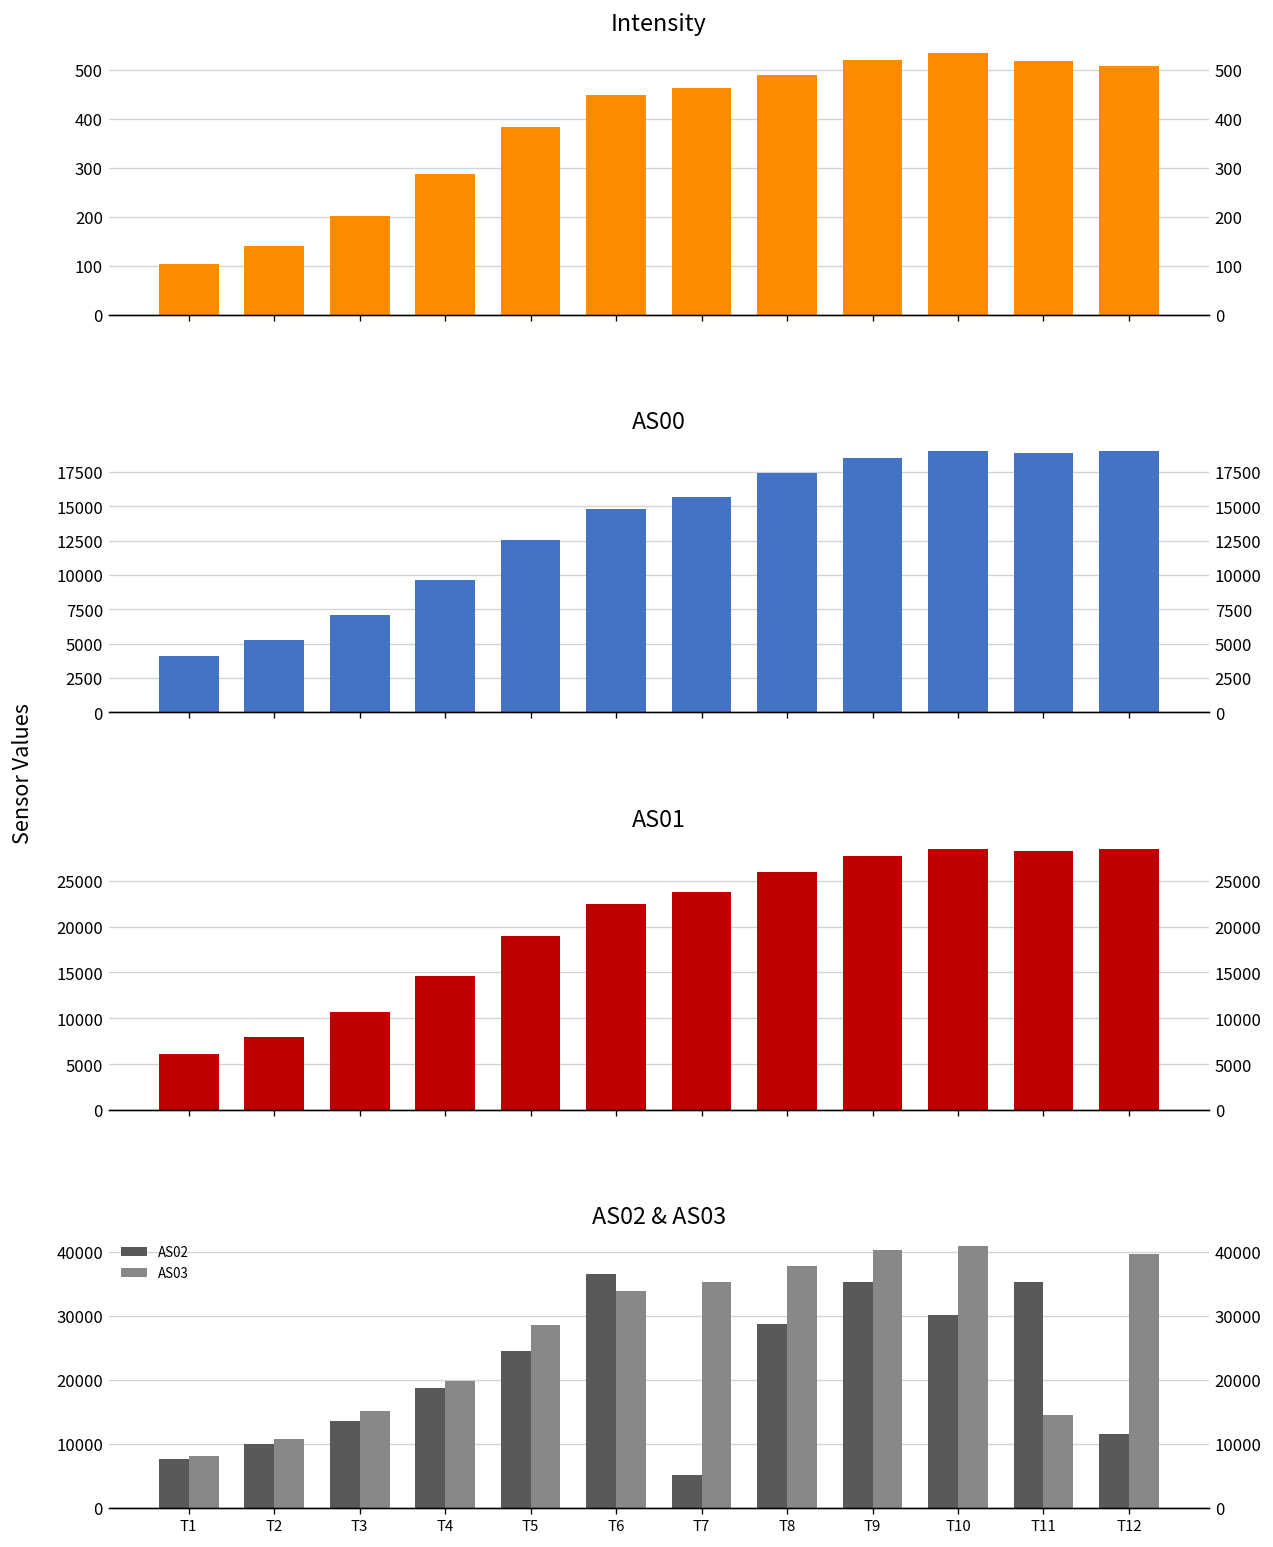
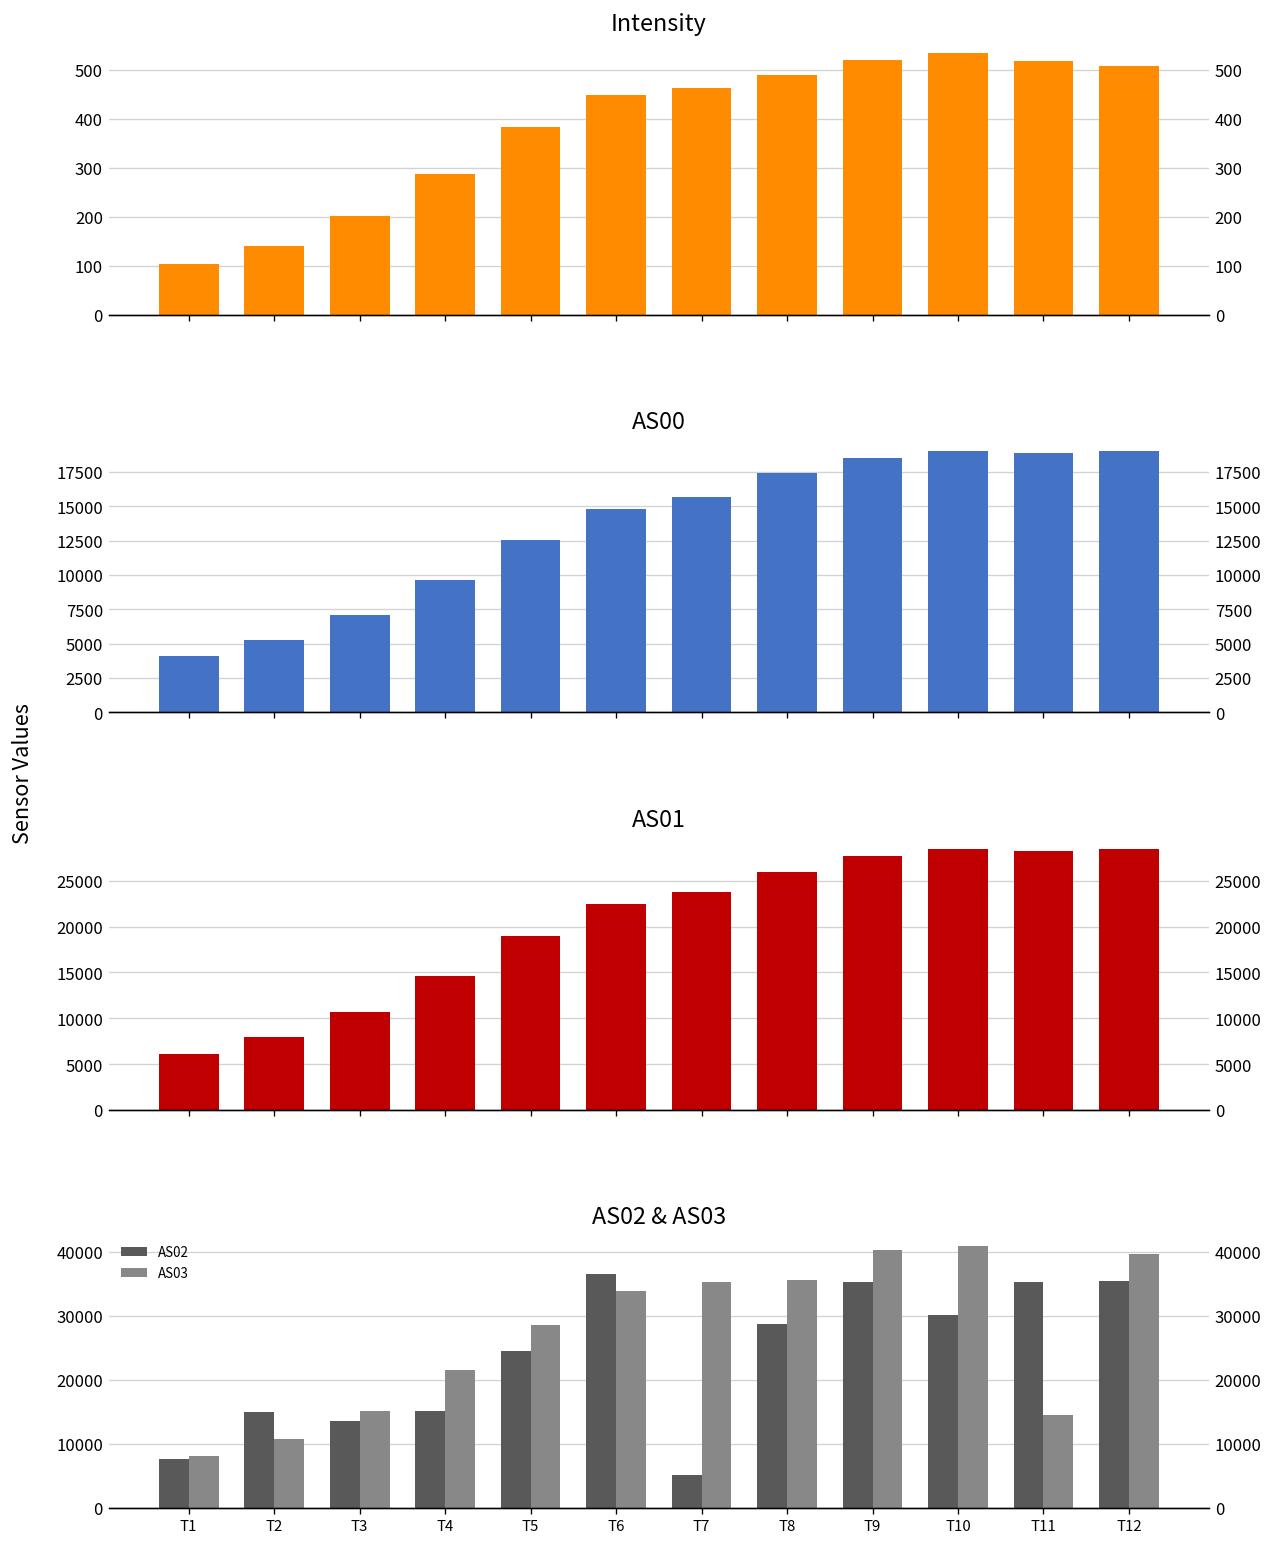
AS02 & AS03, AS02, T2: 10000 -> 15000
AS02 & AS03, AS02, T4: 19000 -> 15000
AS02 & AS03, AS03, T4: 20000 -> 22000
AS02 & AS03, AS03, T8: 38000 -> 36000
AS02 & AS03, AS02, T12: 11000 -> 35000
